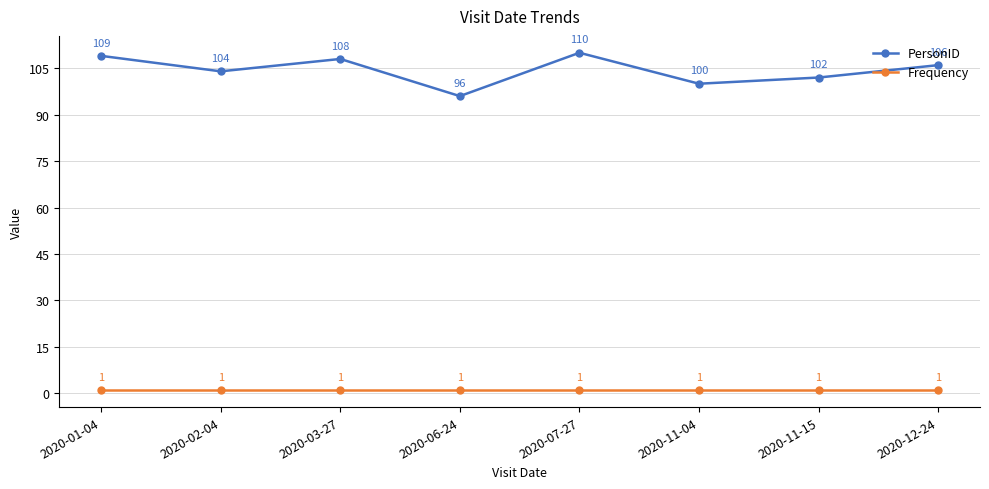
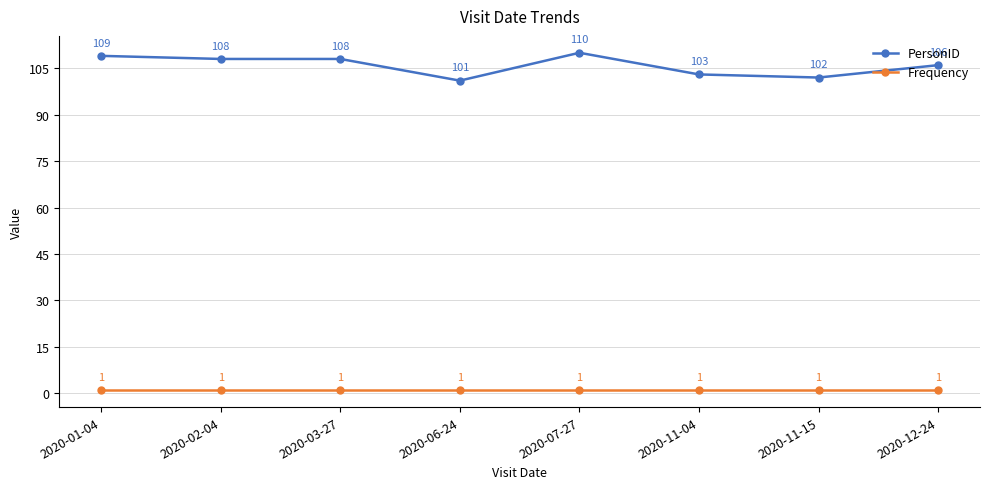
PersonID, 2020-02-04: 104 -> 108
PersonID, 2020-06-24: 96 -> 101
PersonID, 2020-11-04: 100 -> 103
